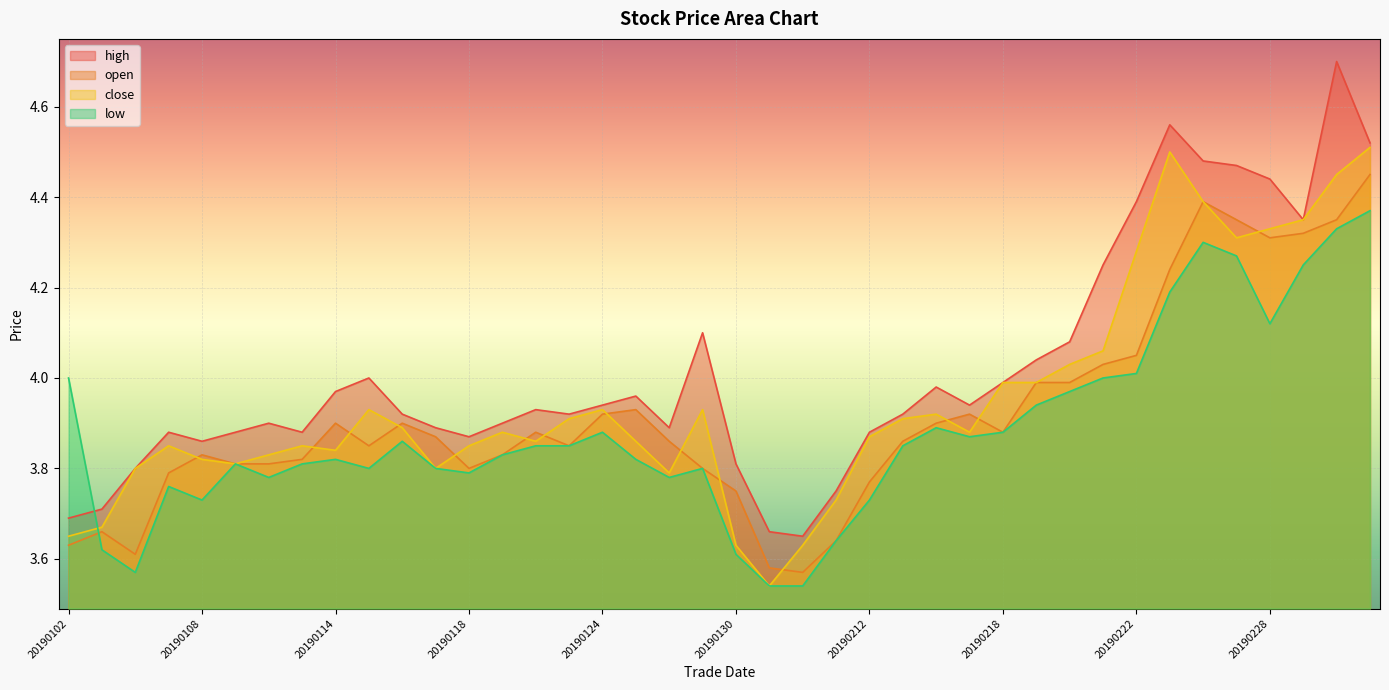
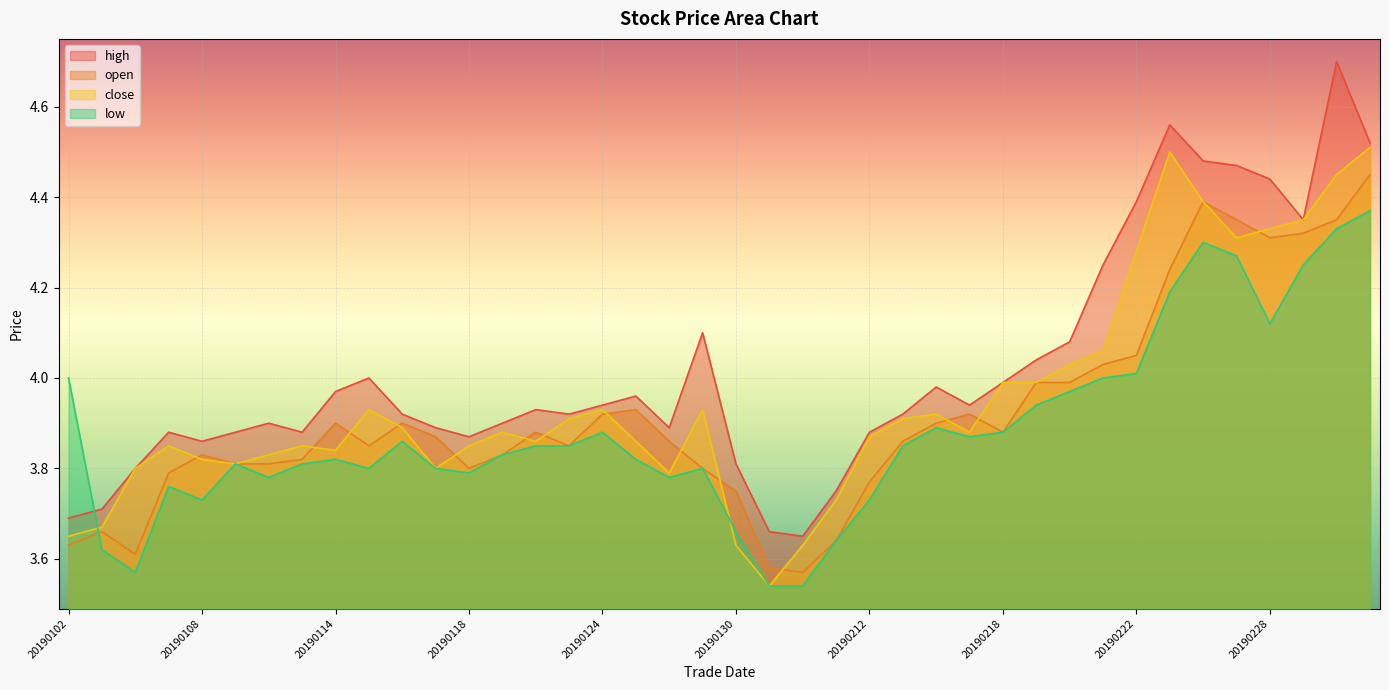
low, 20190130: 3.61 -> 3.66
